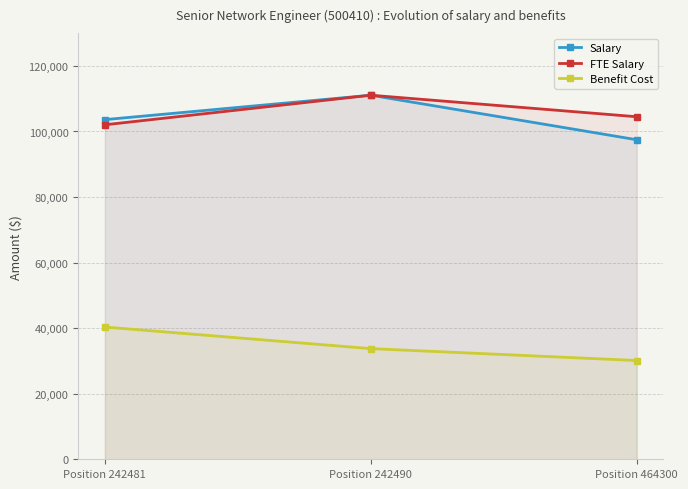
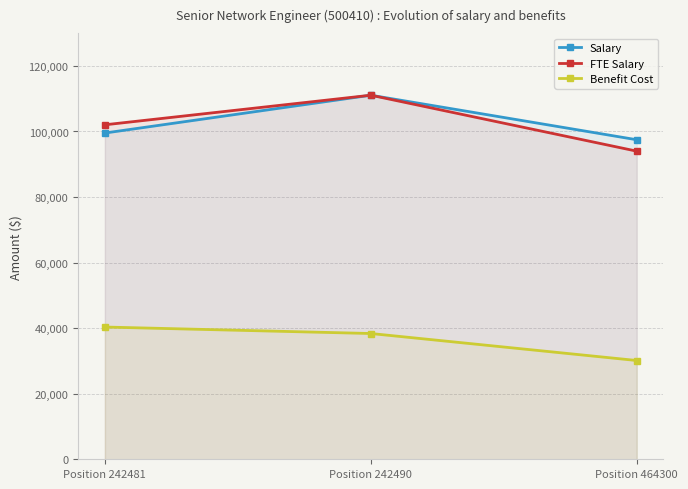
Salary, Position 242481: 104,000 -> 100,000
Benefit Cost, Position 242490: 34,000 -> 38,000
FTE Salary, Position 464300: 104,000 -> 94,000
